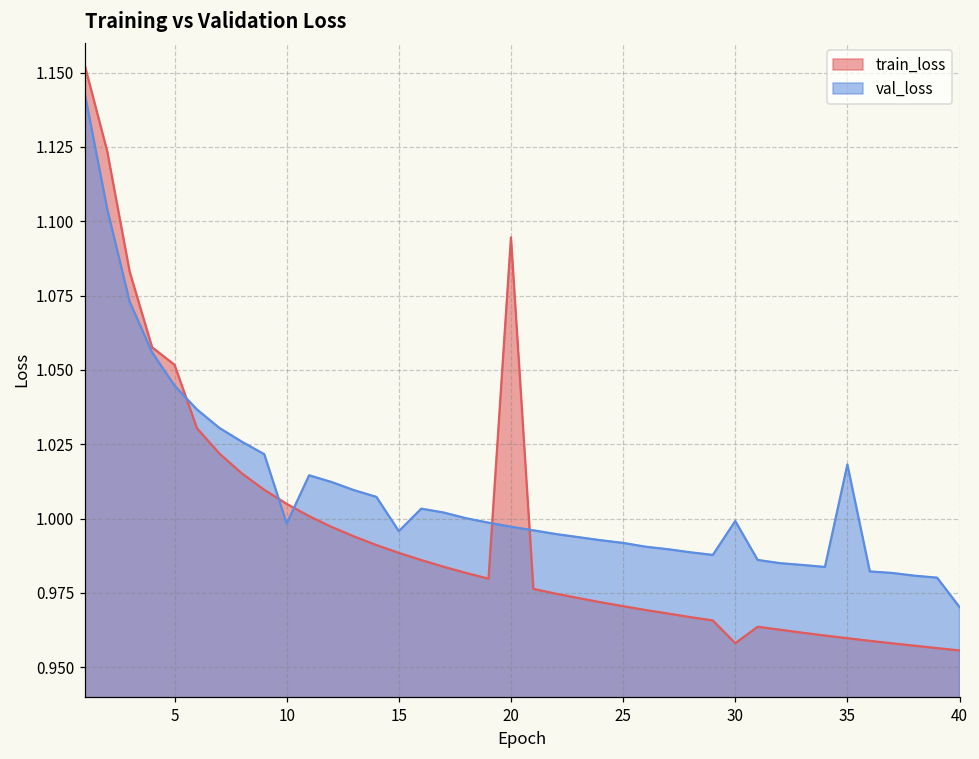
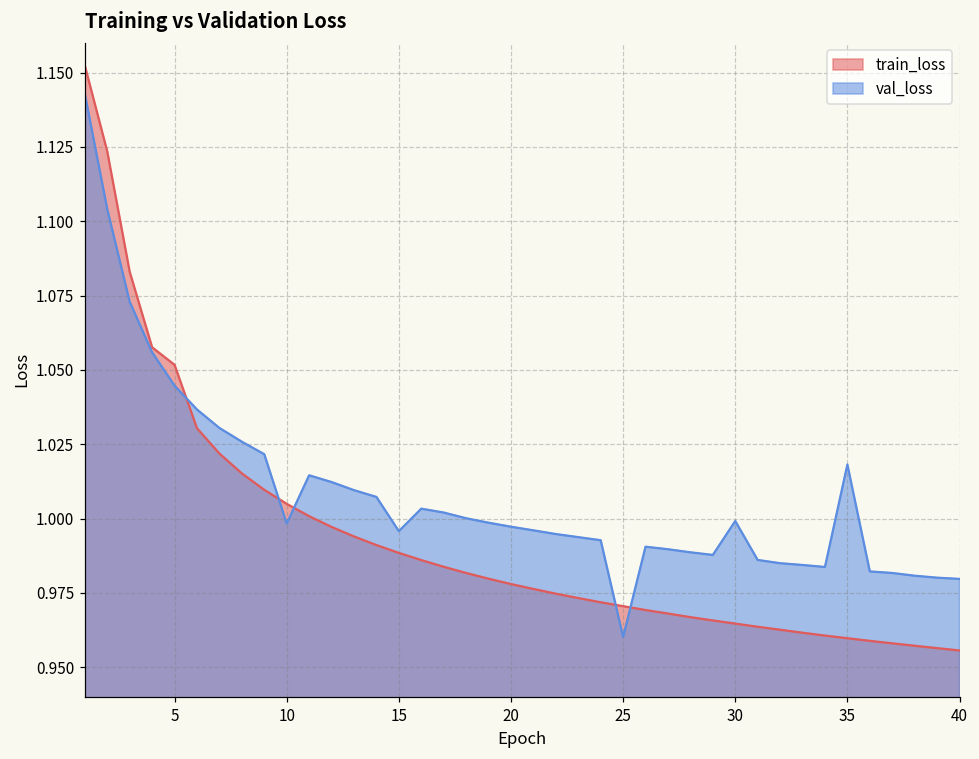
train_loss, 20: 1.095 -> 0.978
val_loss, 25: 0.992 -> 0.960
train_loss, 30: 0.958 -> 0.965
val_loss, 40: 0.970 -> 0.980
